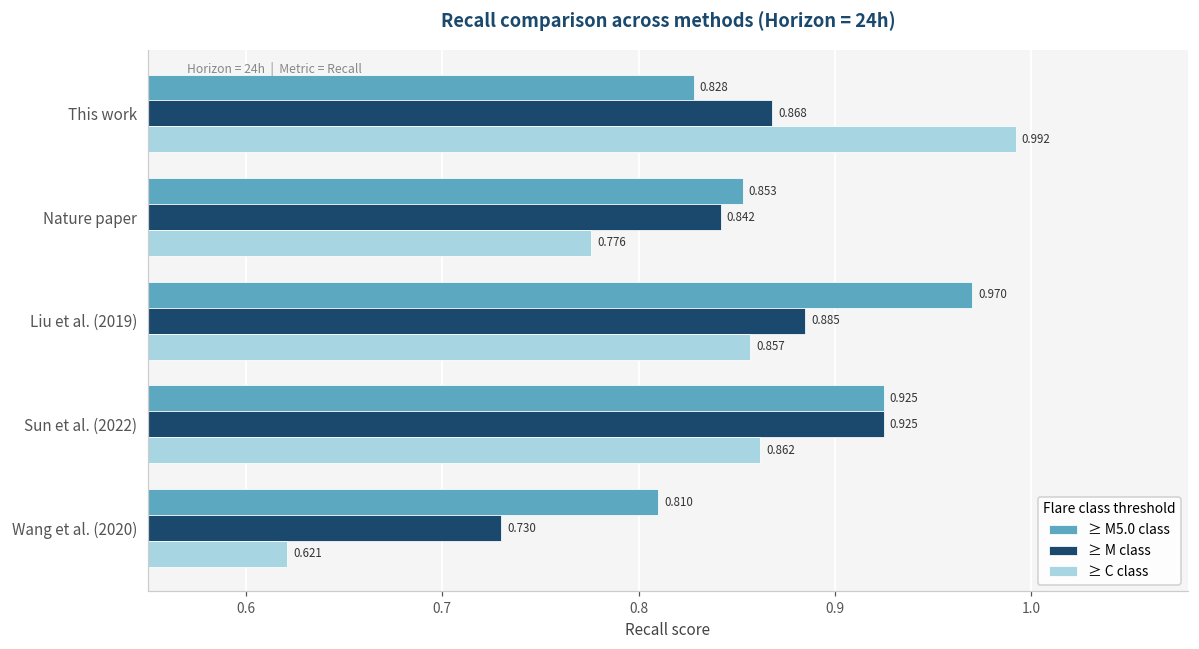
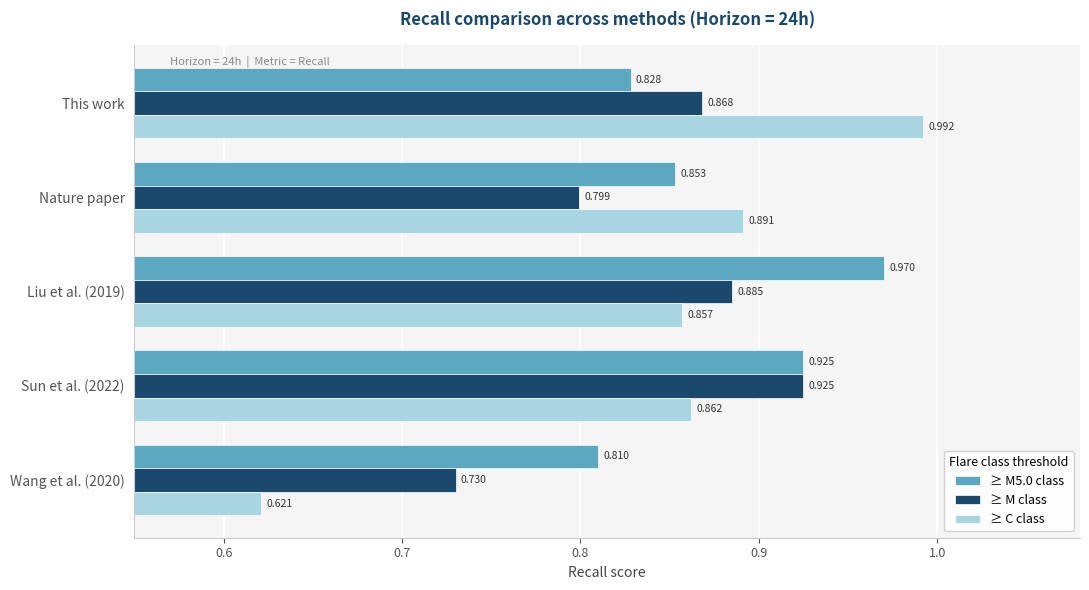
≥ M class, Nature paper: 0.842 -> 0.799
≥ C class, Nature paper: 0.776 -> 0.891
